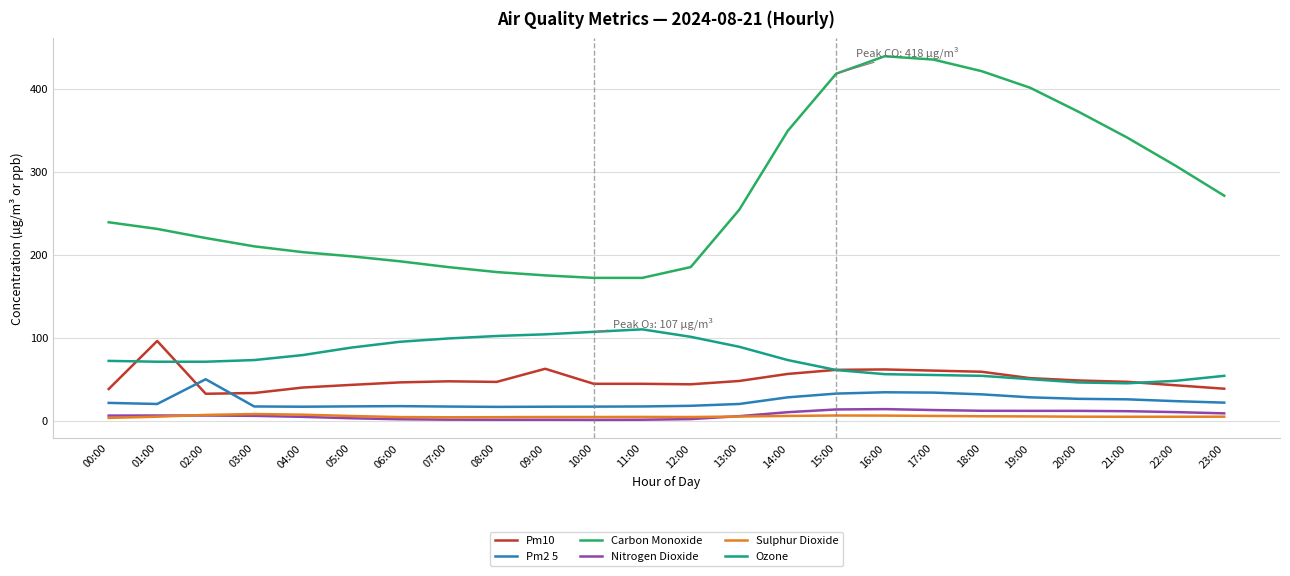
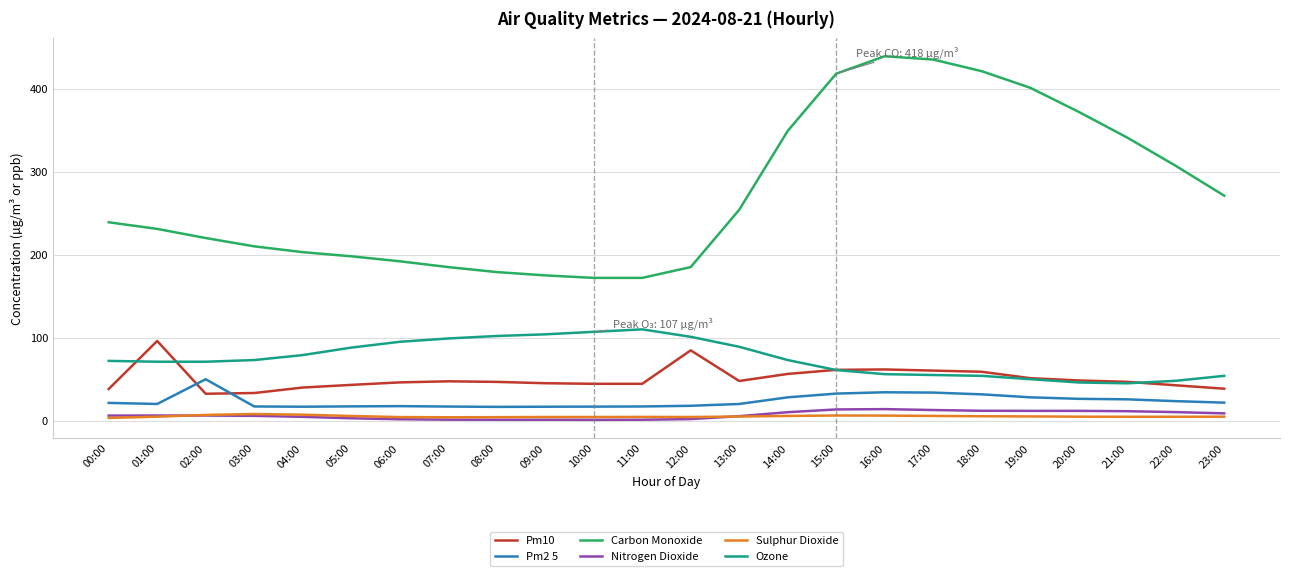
Pm10, 09:00: 60 -> 50
Pm10, 12:00: 40 -> 80
